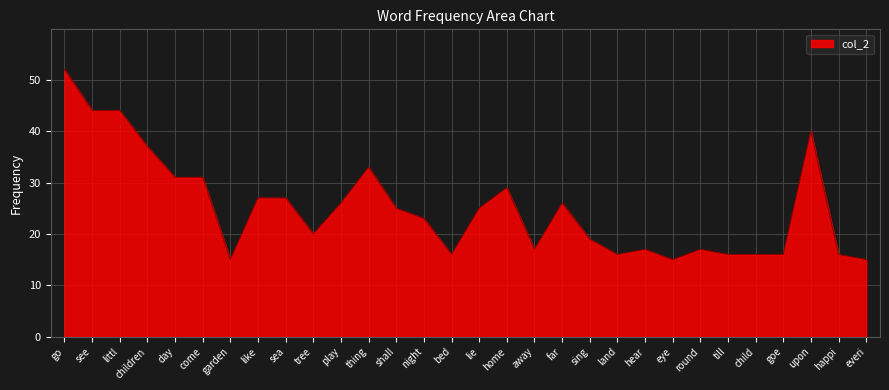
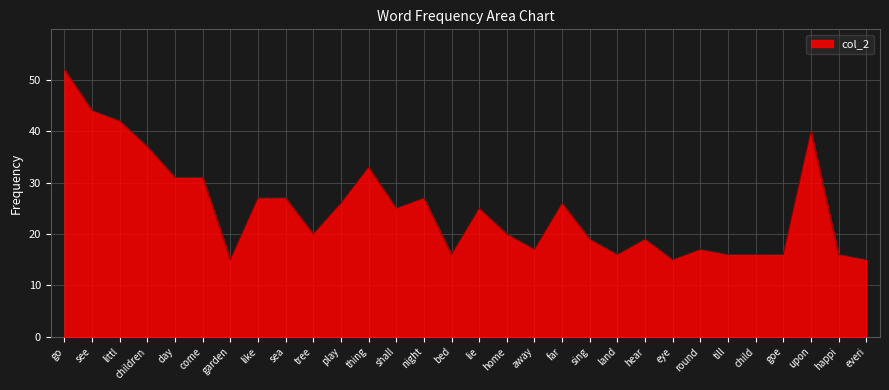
littl: 44 -> 42
night: 23 -> 27
home: 29 -> 20
hear: 17 -> 19
